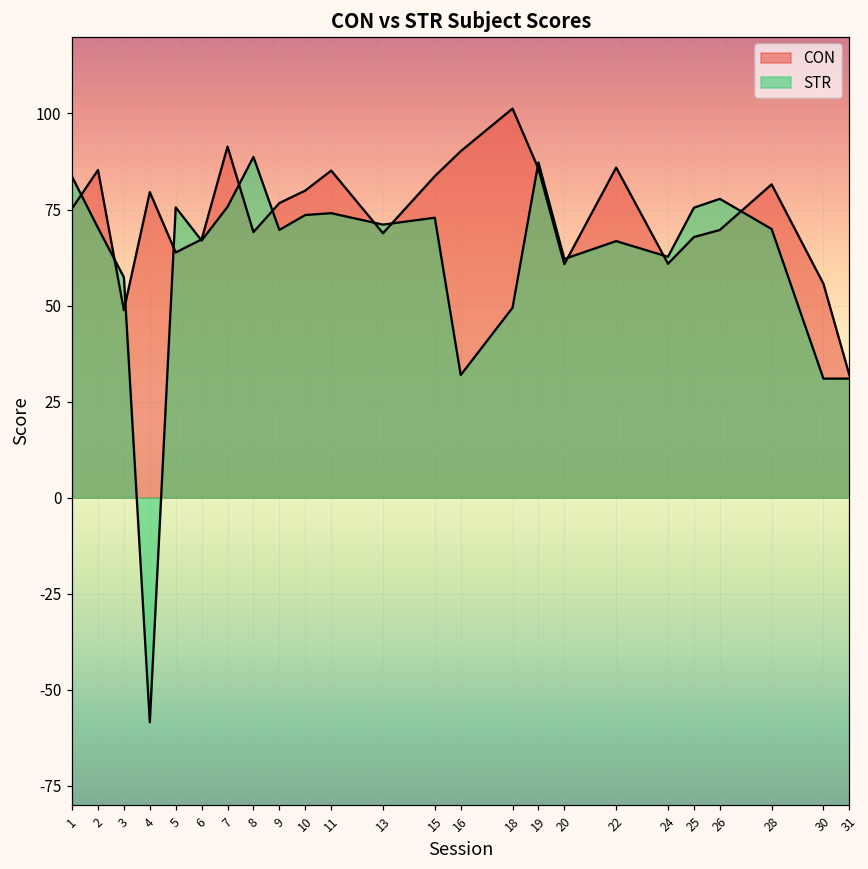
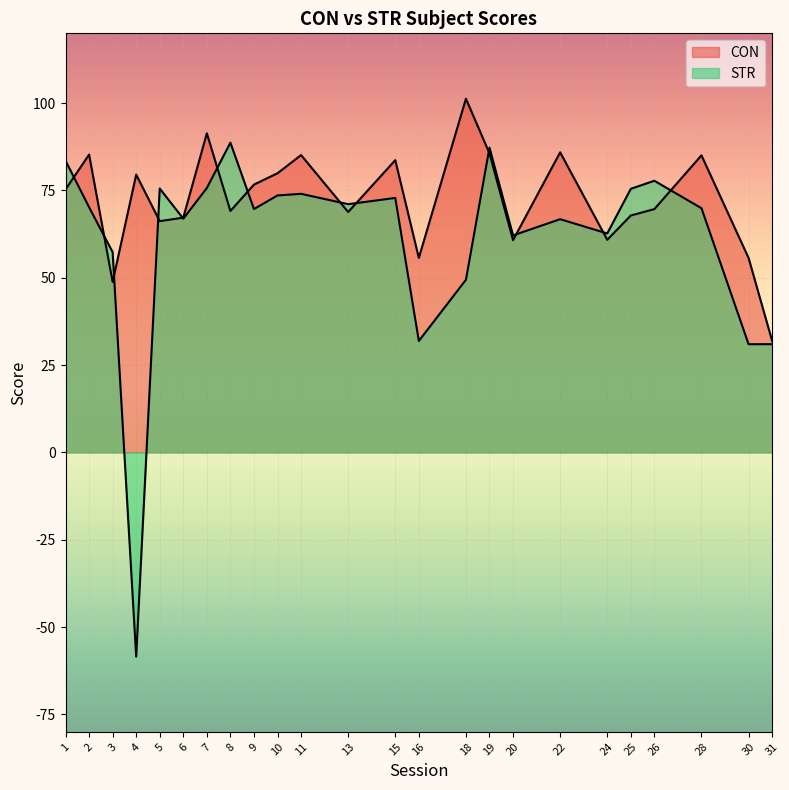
CON, 5: 64 -> 66
CON, 16: 90 -> 56
CON, 28: 82 -> 85
